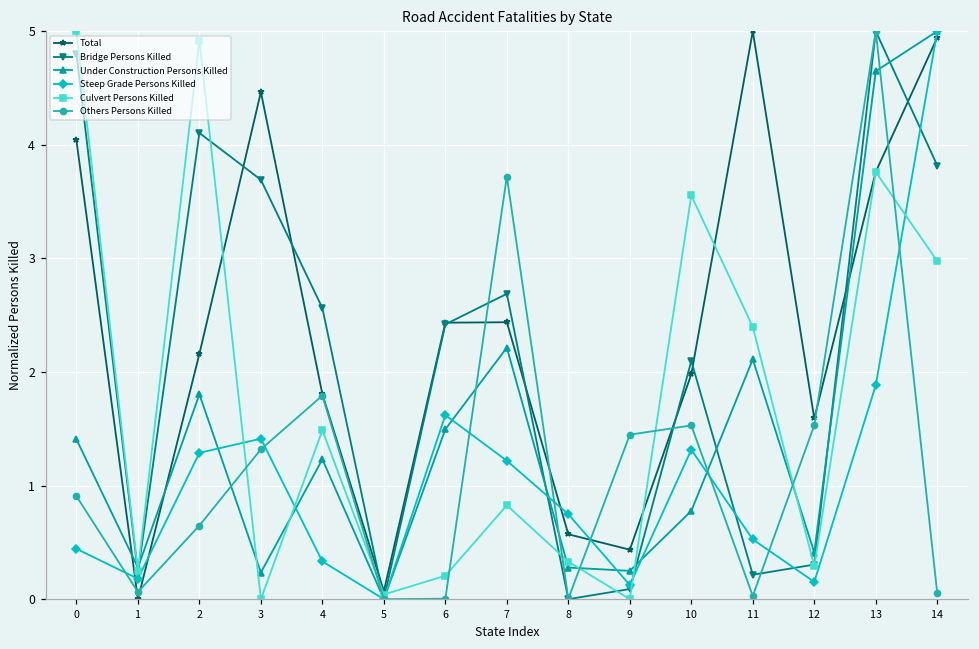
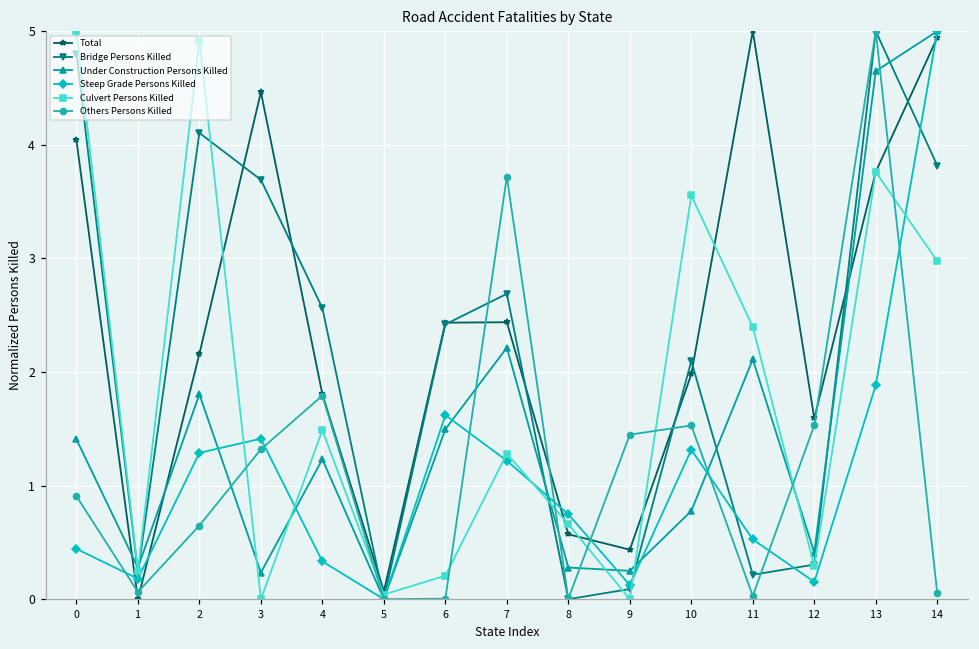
Culvert Persons Killed, 7: 0.83 -> 1.28
Culvert Persons Killed, 8: 0.33 -> 0.66
